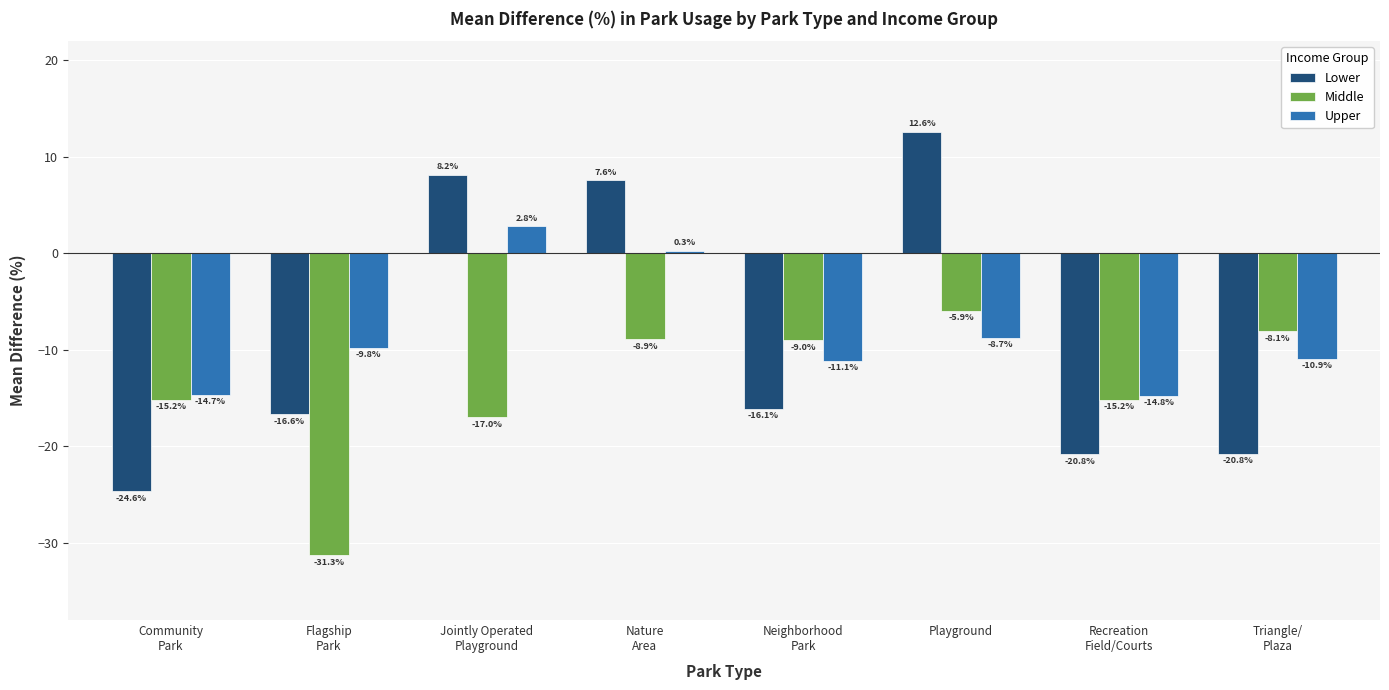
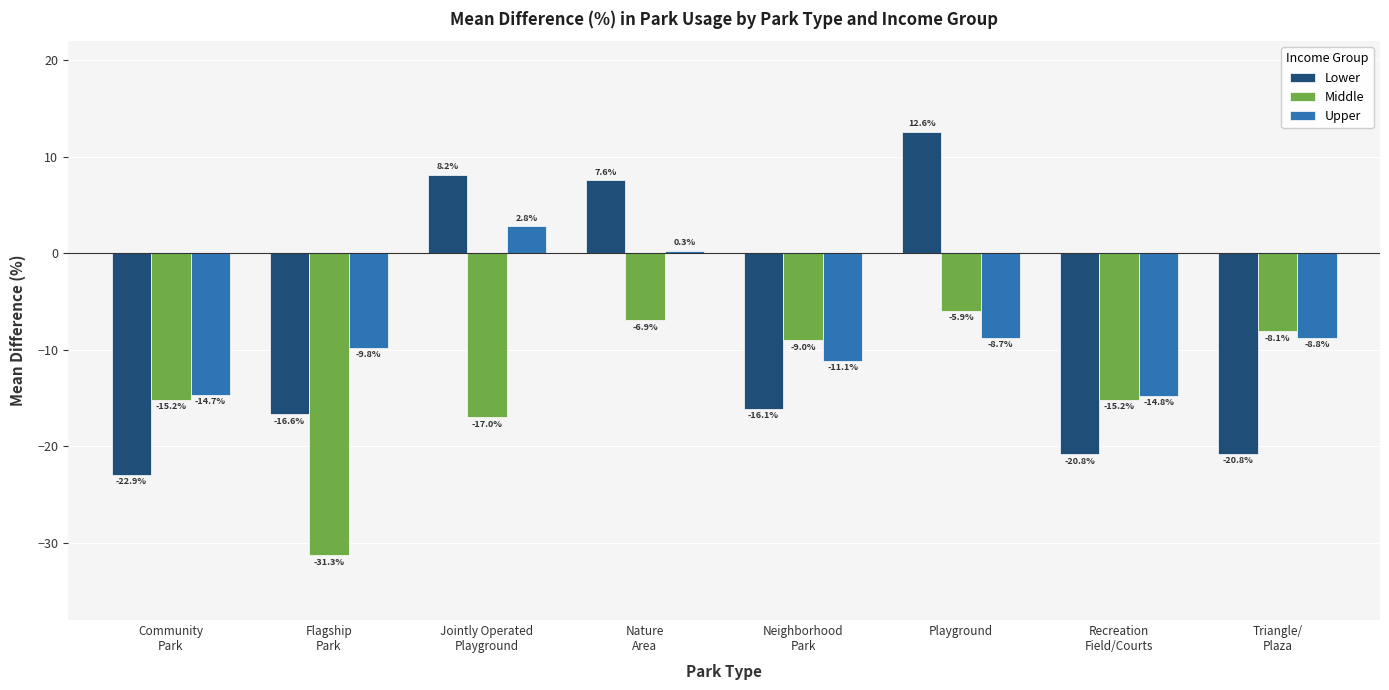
Lower, Community Park: -24.6% -> -22.9%
Middle, Nature Area: -8.9% -> -6.9%
Upper, Triangle/ Plaza: -10.9% -> -8.8%
